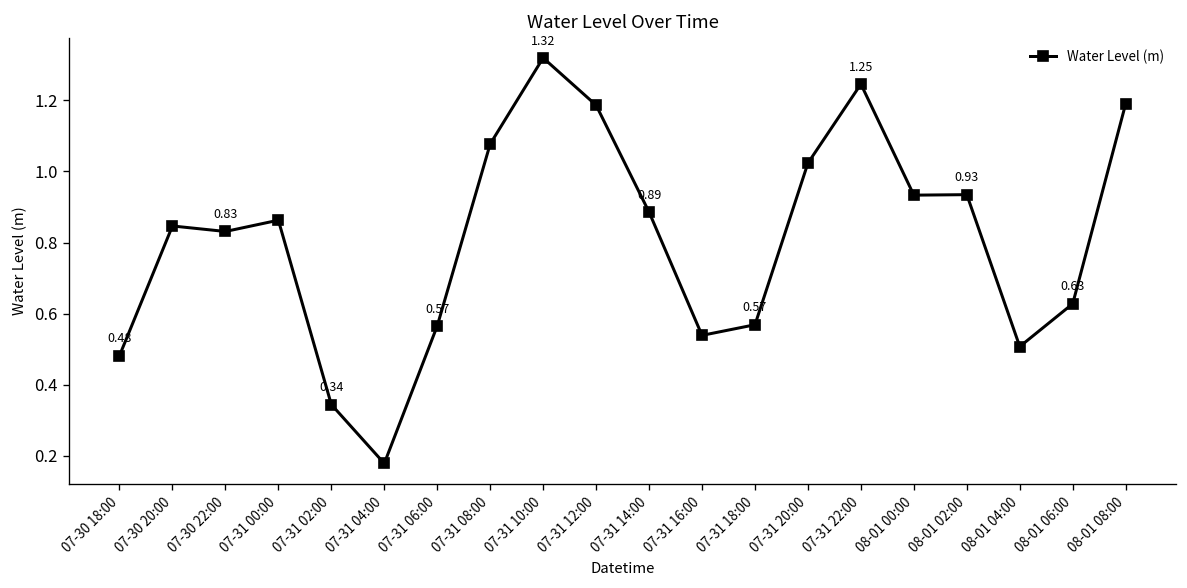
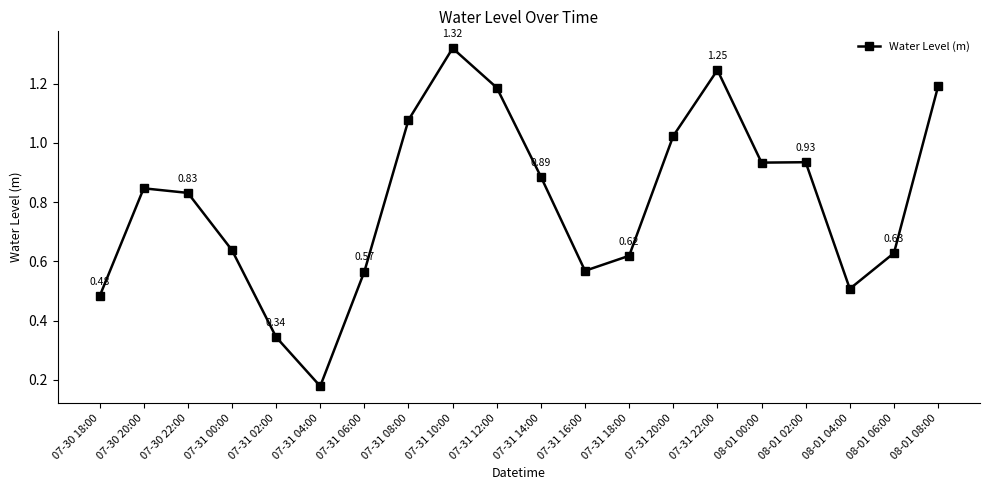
07-31 00:00: 0.86 -> 0.64
07-31 16:00: 0.54 -> 0.57
07-31 18:00: 0.57 -> 0.62
